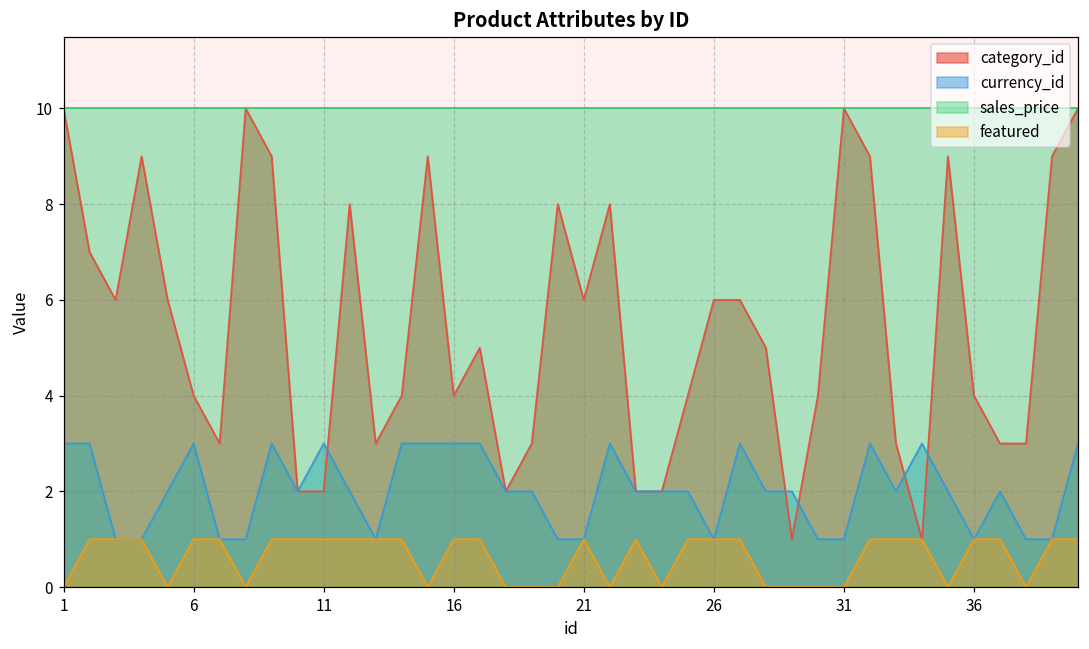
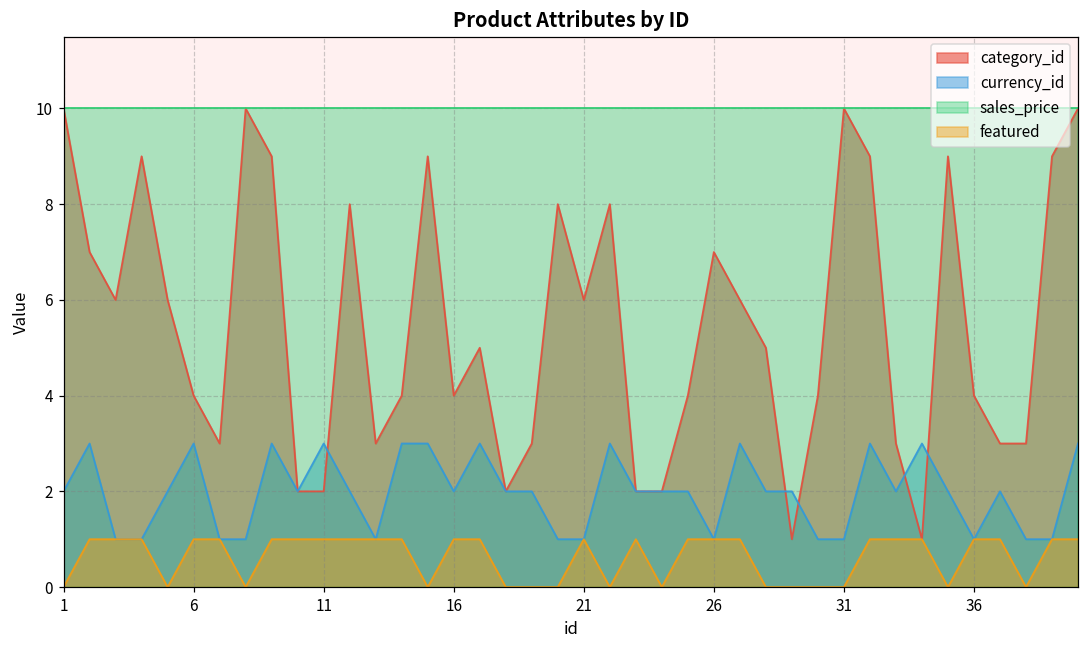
currency_id, 1: 3 -> 2
currency_id, 16: 3 -> 2
category_id, 26: 6 -> 7
